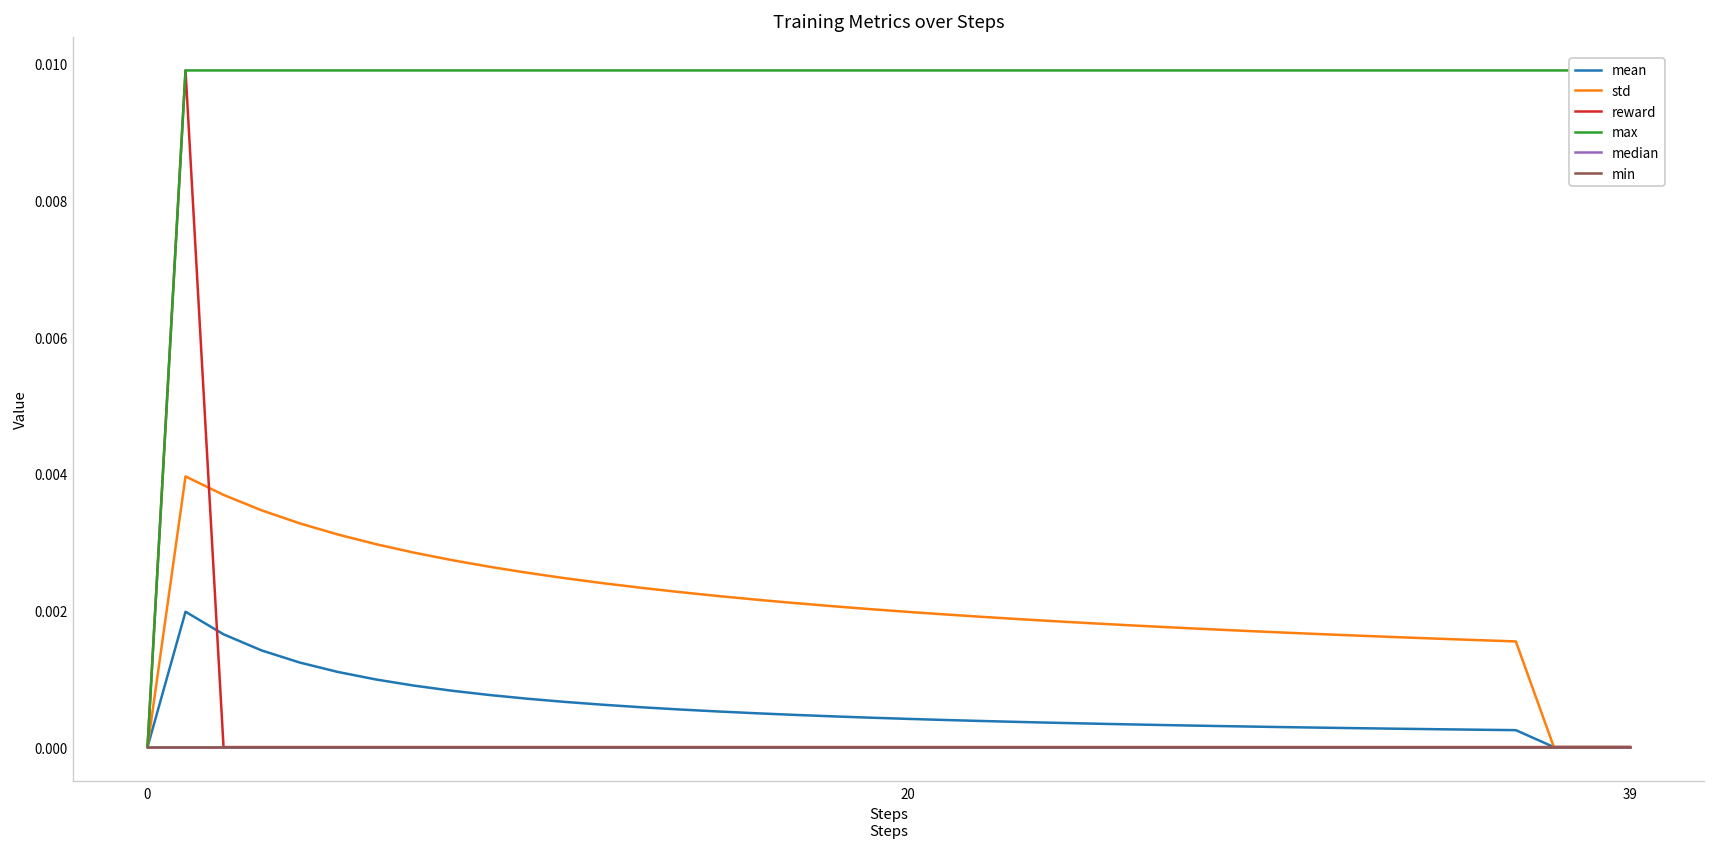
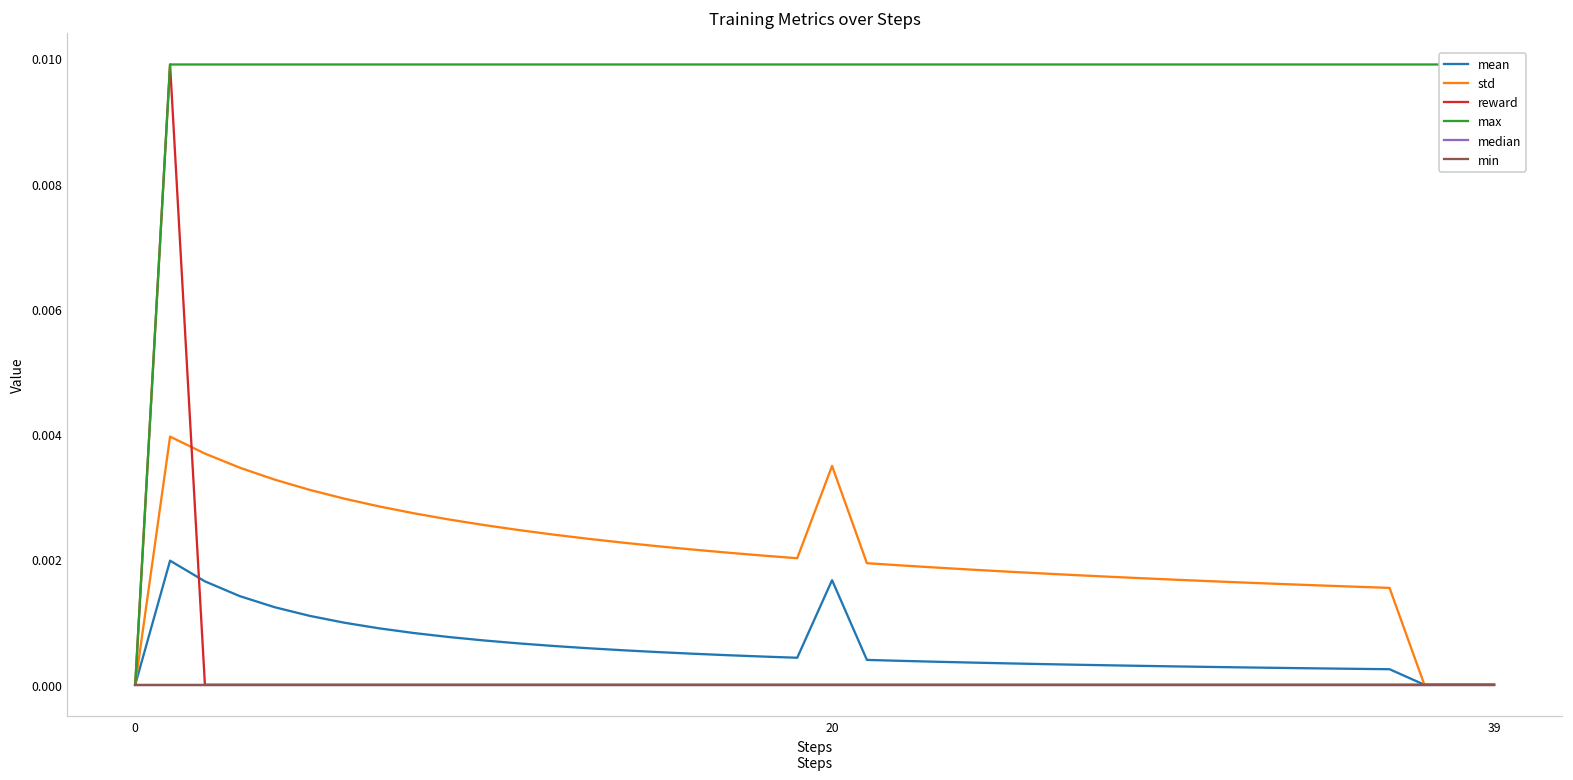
mean, 20: 0.0004 -> 0.0017
std, 20: 0.0020 -> 0.0035
